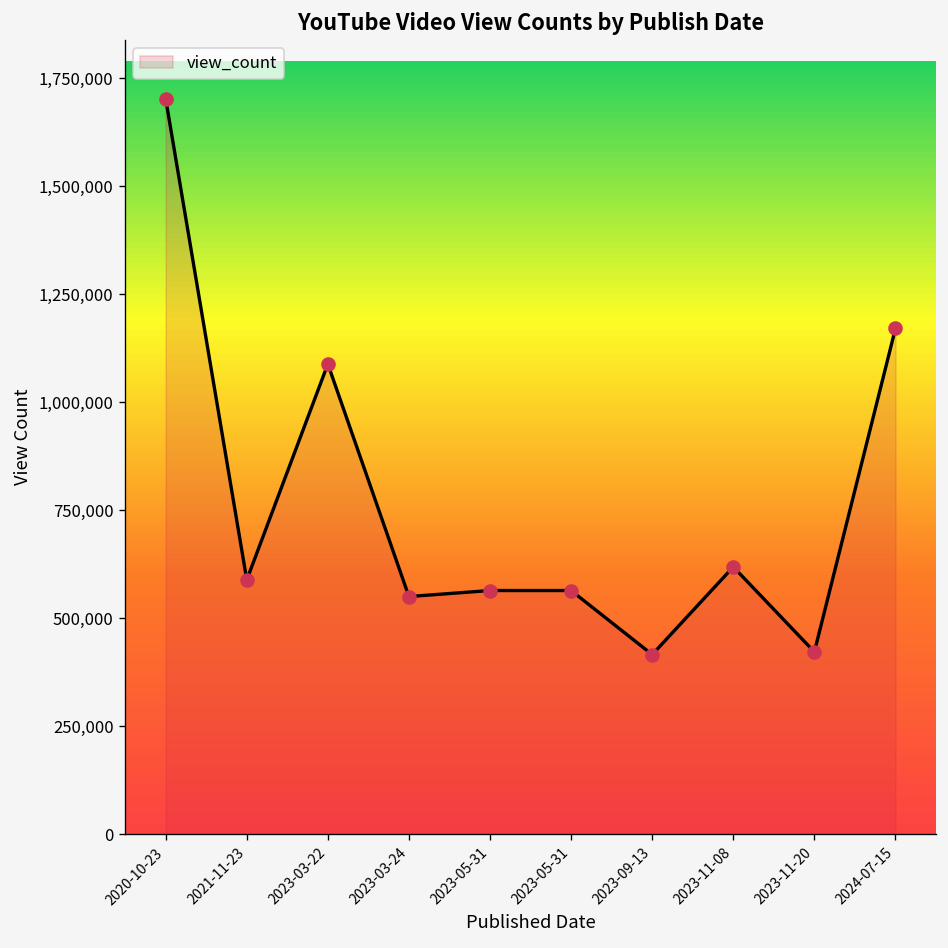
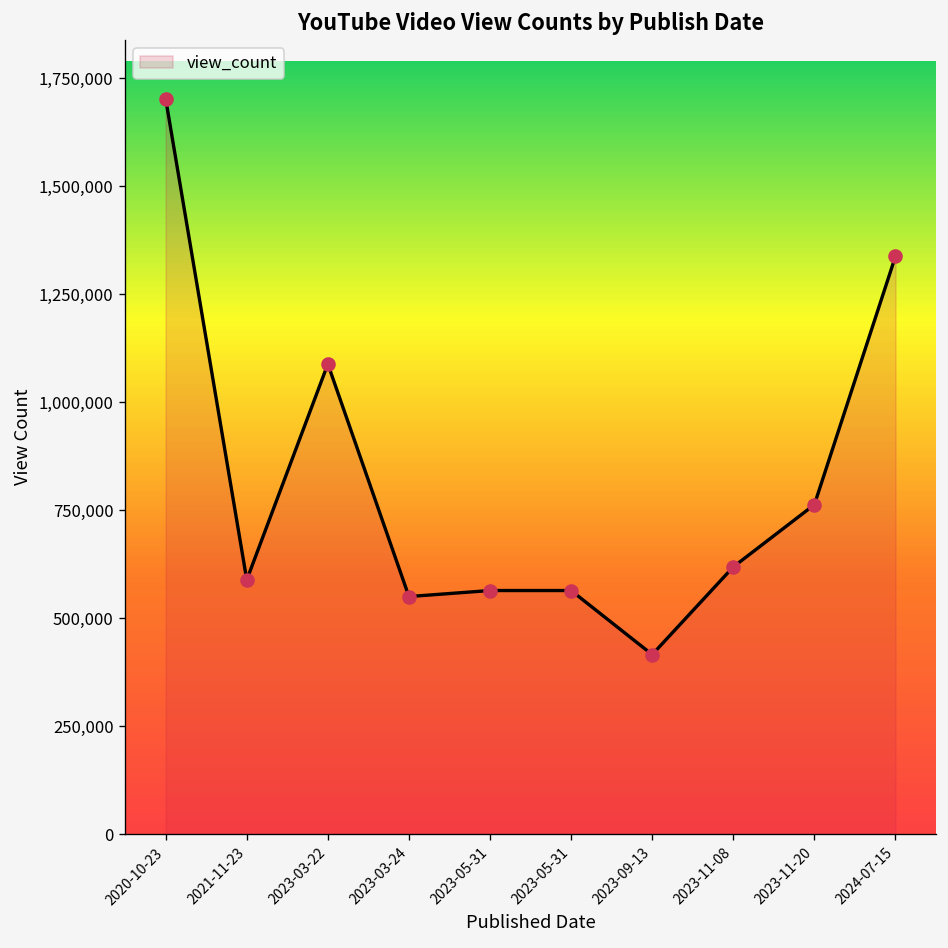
2023-11-20: 420,000 -> 760,000
2024-07-15: 1,170,000 -> 1,340,000
